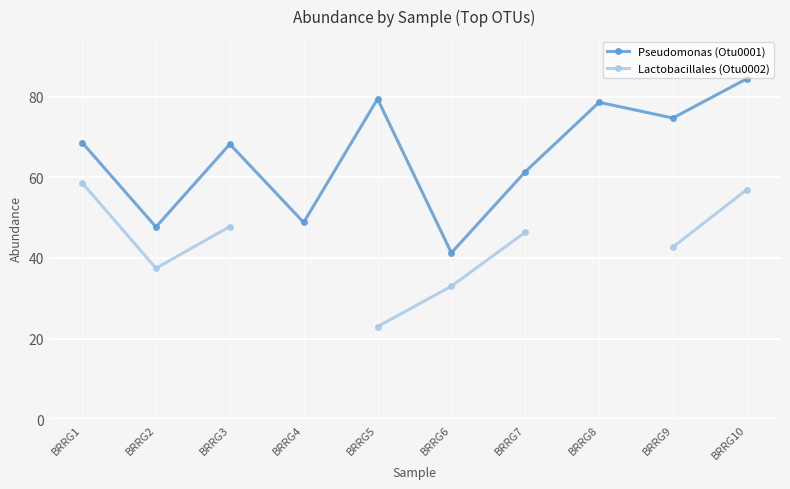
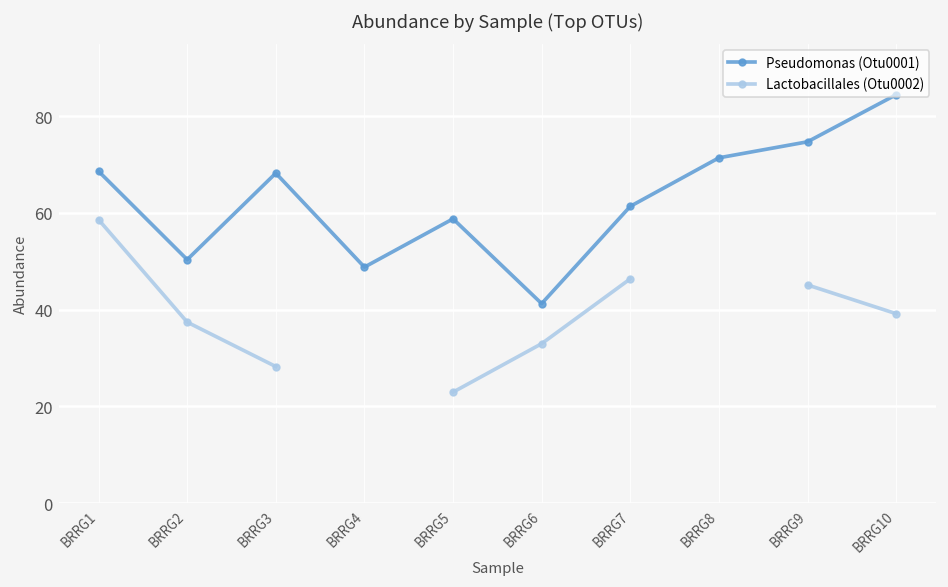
Pseudomonas (Otu0001), BRRG2: 48 -> 50
Lactobacillales (Otu0002), BRRG3: 48 -> 28
Pseudomonas (Otu0001), BRRG5: 79 -> 59
Pseudomonas (Otu0001), BRRG8: 79 -> 71
Lactobacillales (Otu0002), BRRG9: 43 -> 45
Lactobacillales (Otu0002), BRRG10: 57 -> 39
